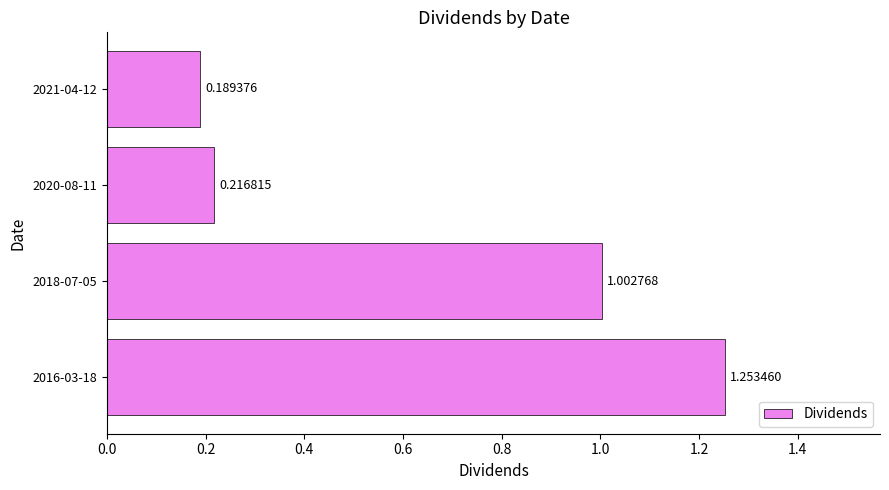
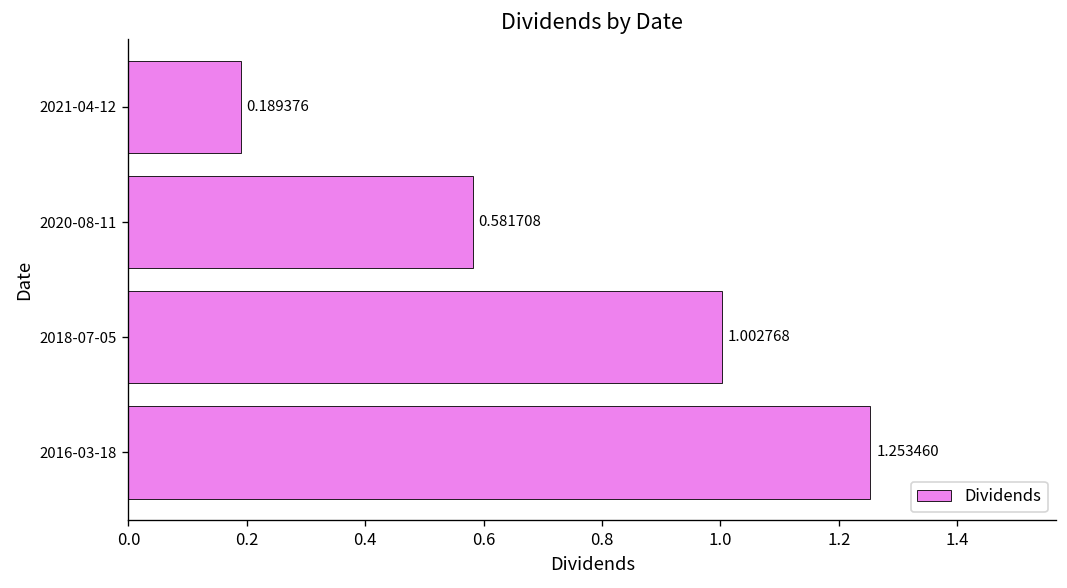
2020-08-11: 0.216815 -> 0.581708
